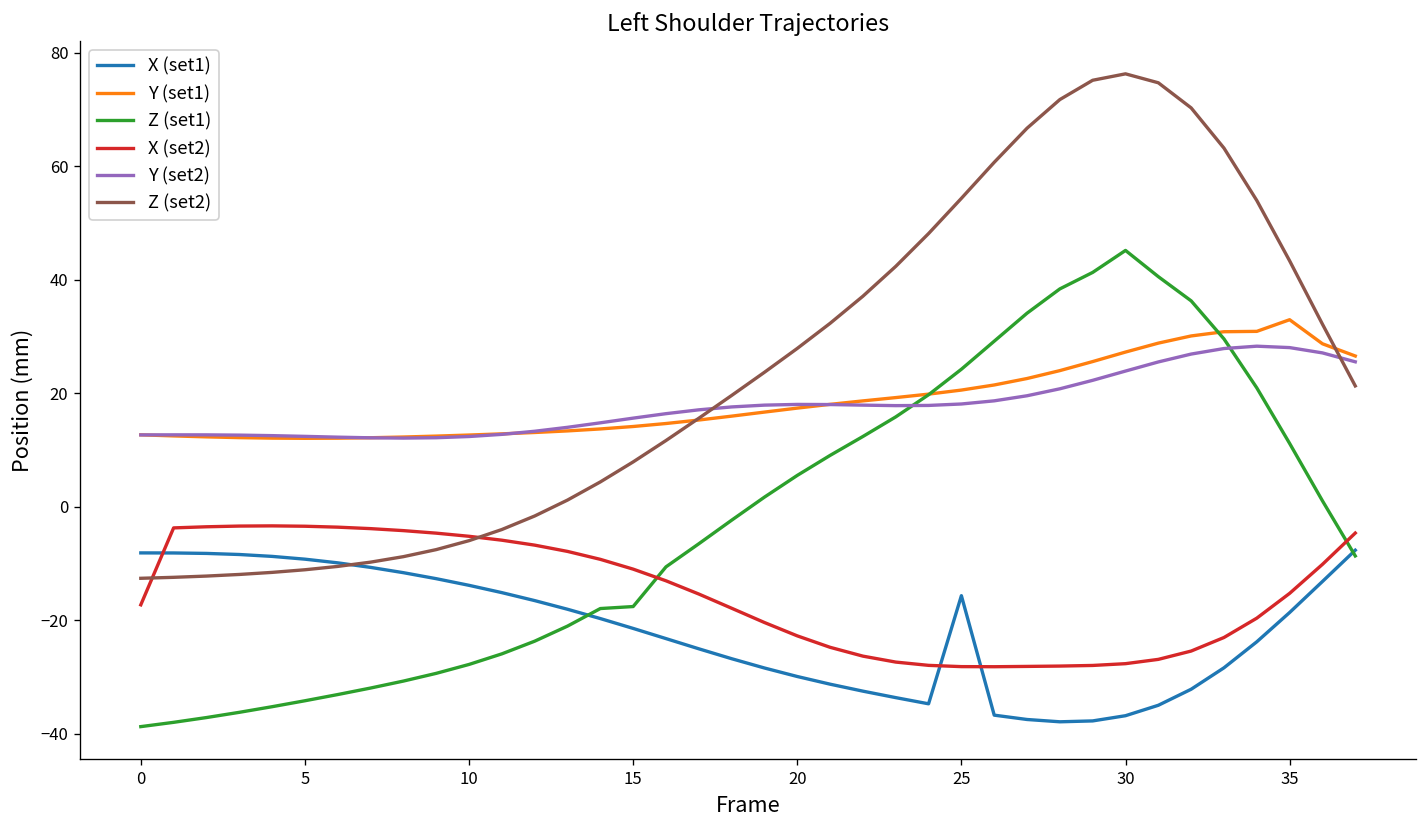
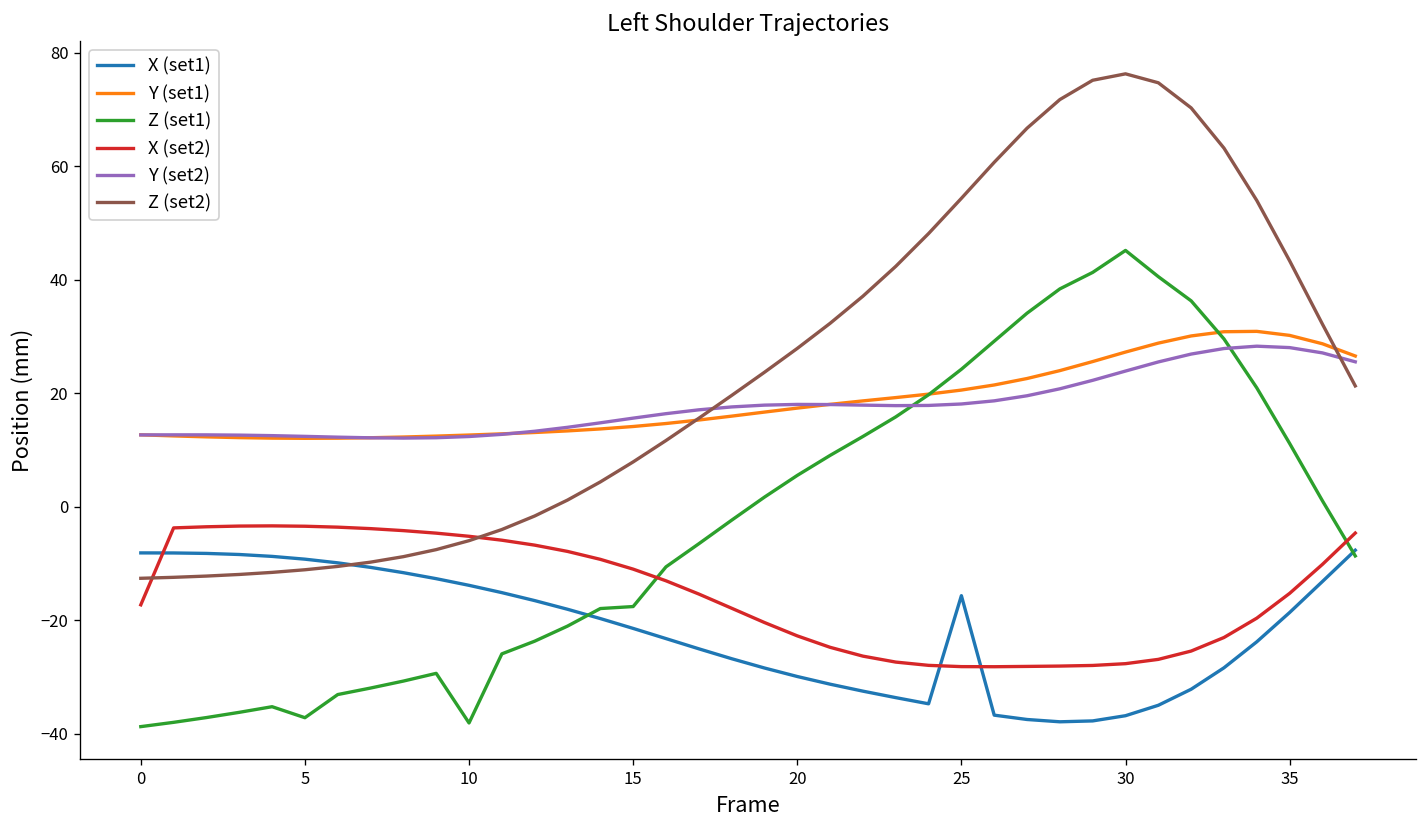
Z (set1), 5: -34 -> -37
Z (set1), 10: -28 -> -38
Y (set1), 35: 33 -> 30
